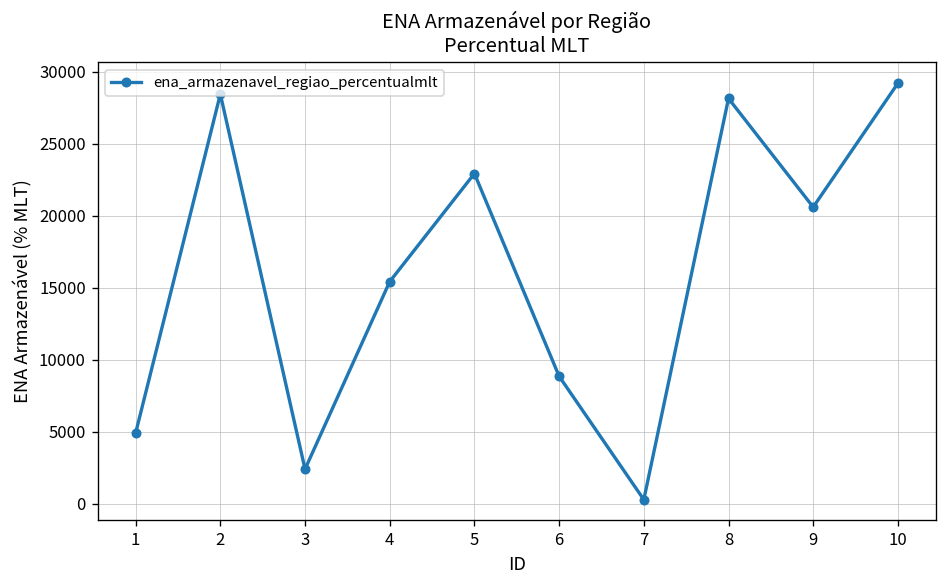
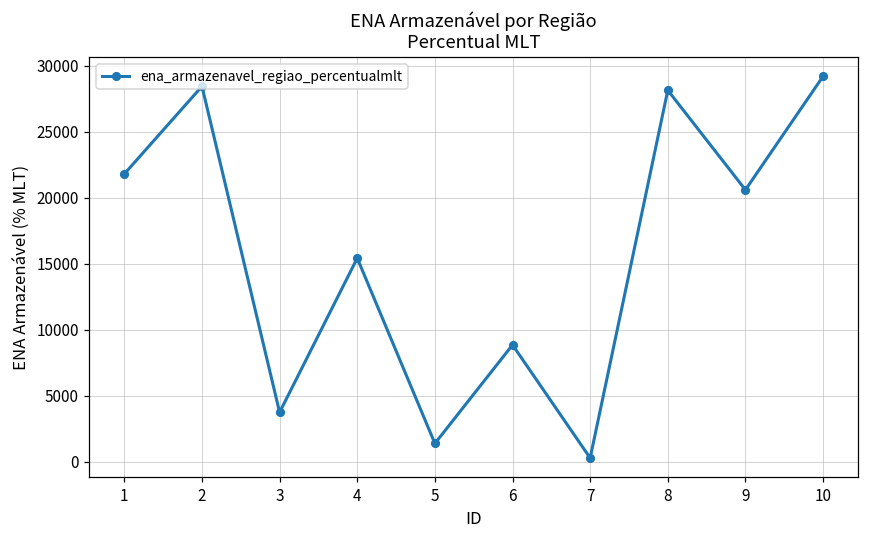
1: 4900 -> 21800
3: 2400 -> 3700
5: 22900 -> 1400
